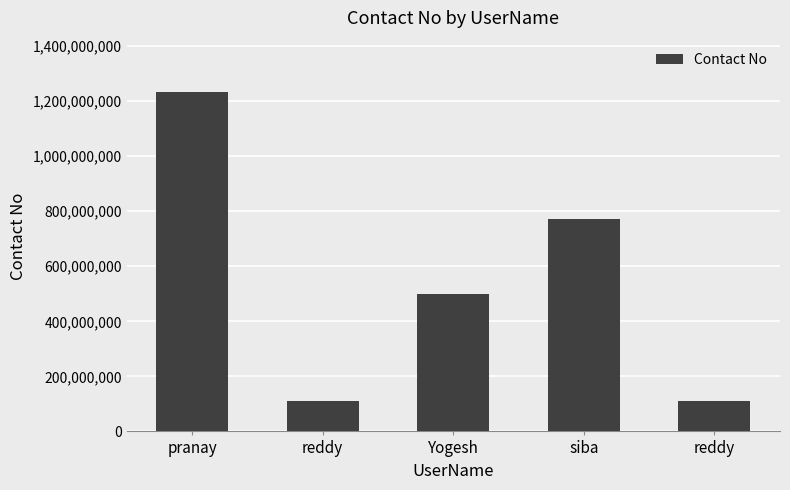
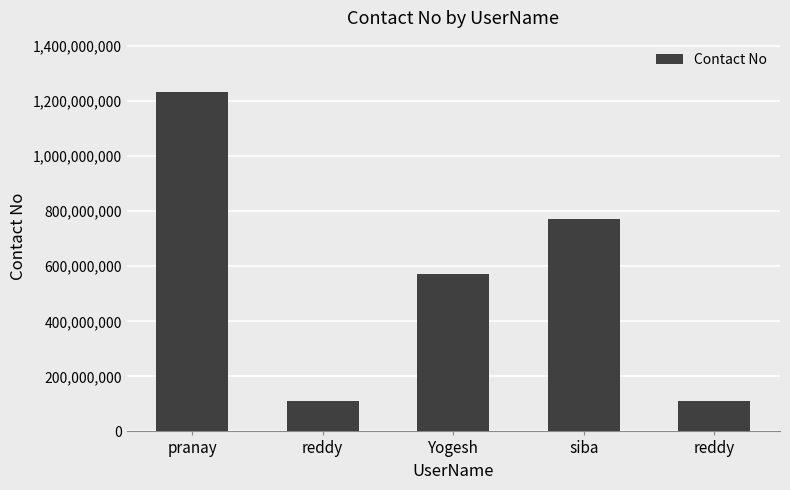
Yogesh: 500,000,000 -> 570,000,000
